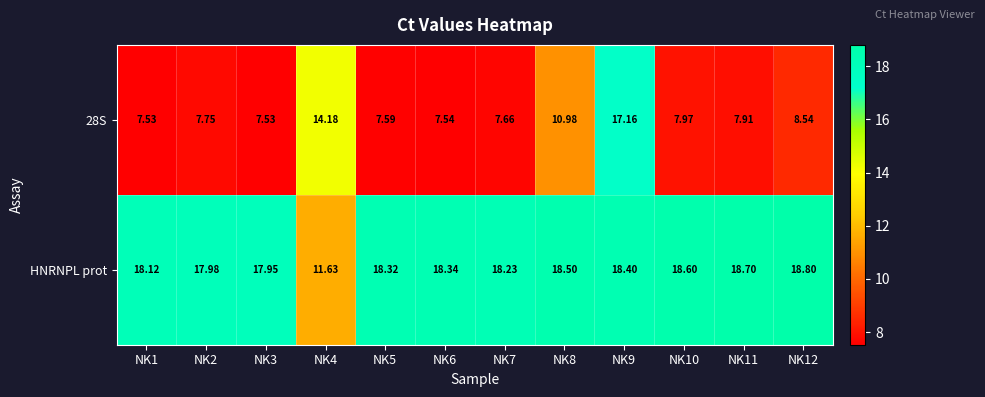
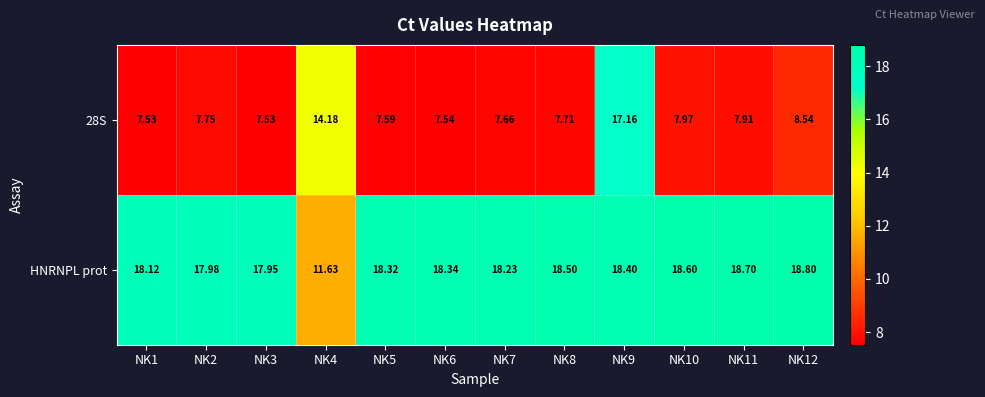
28S, NK8: 10.98 -> 7.71
